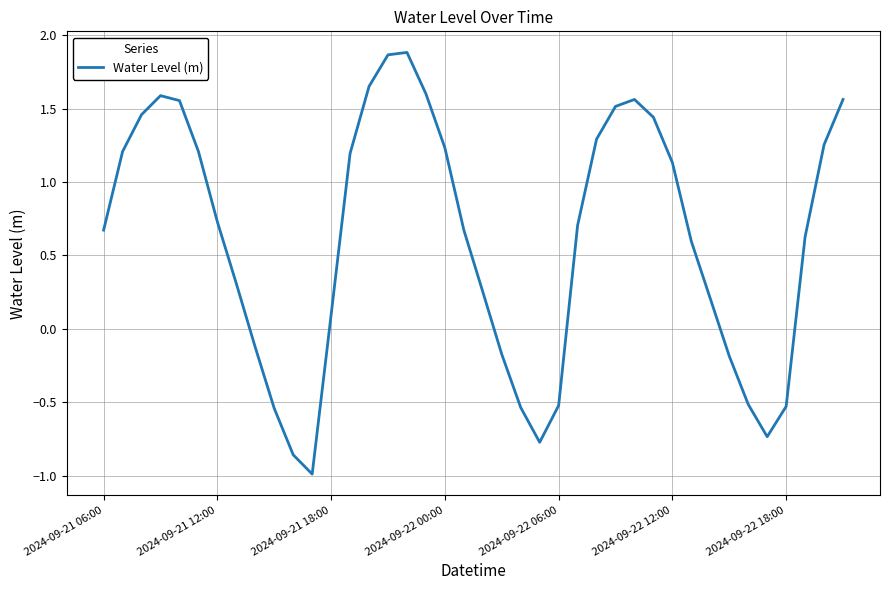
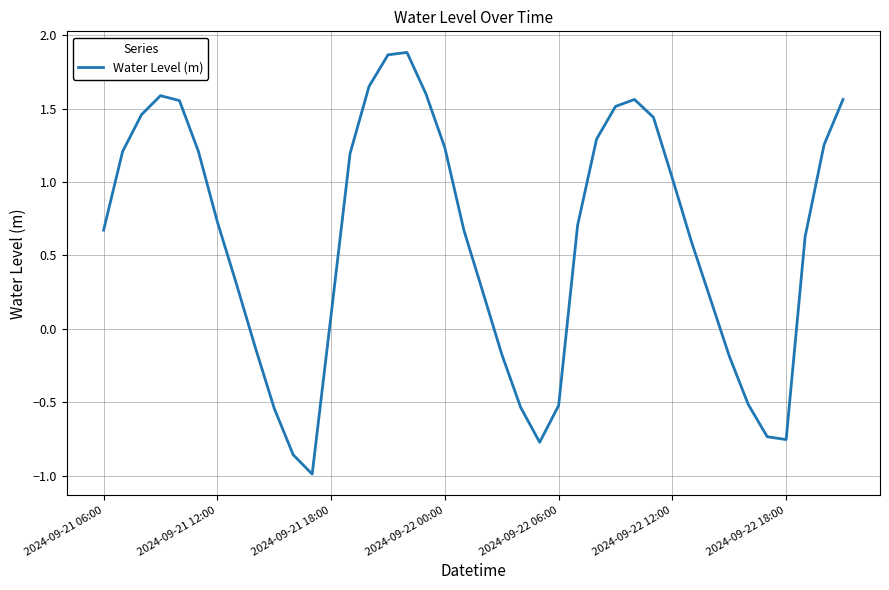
2024-09-22 12:00: 1.13 -> 1.02
2024-09-22 18:00: -0.53 -> -0.75
